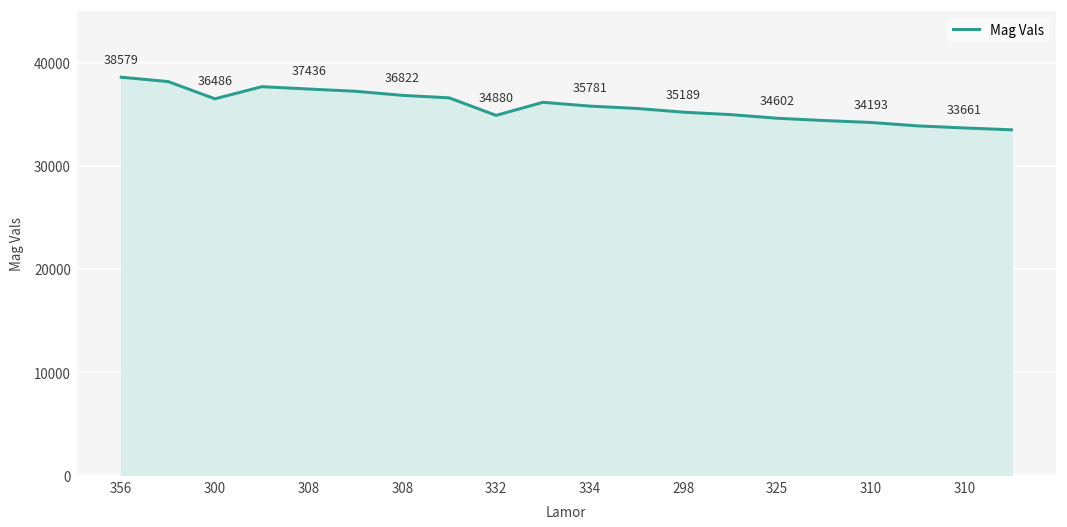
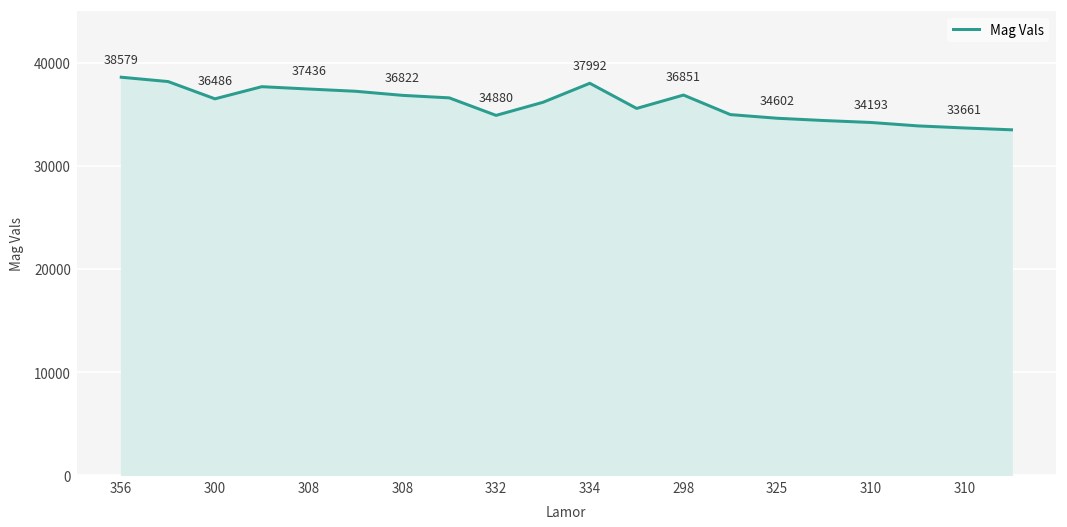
334: 35781 -> 37992
298: 35189 -> 36851
